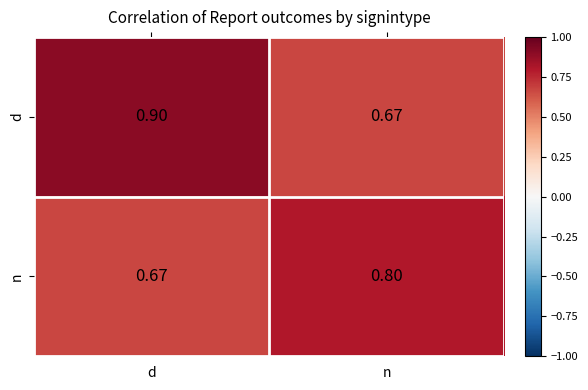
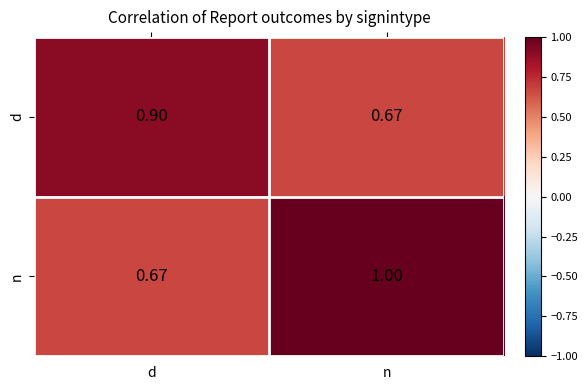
n, n: 0.80 -> 1.00
